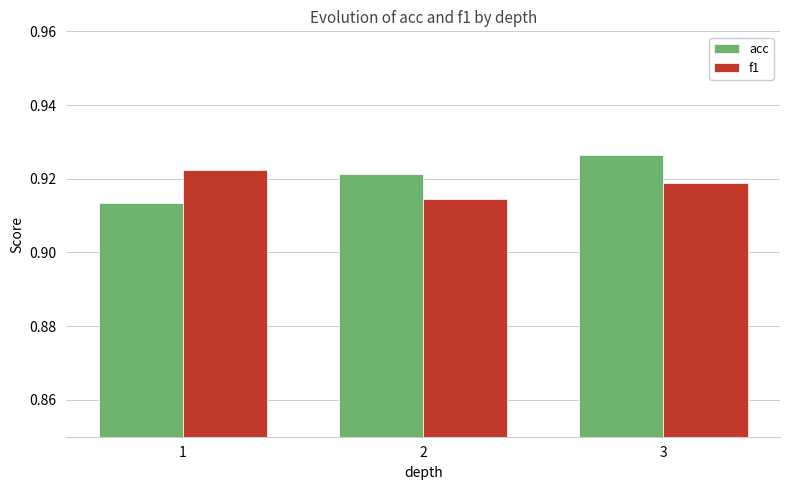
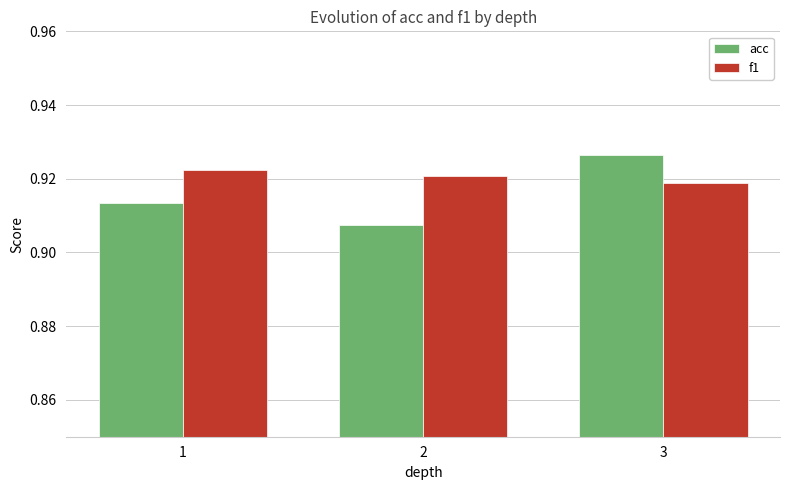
acc, 2: 0.921 -> 0.907
f1, 2: 0.914 -> 0.921
